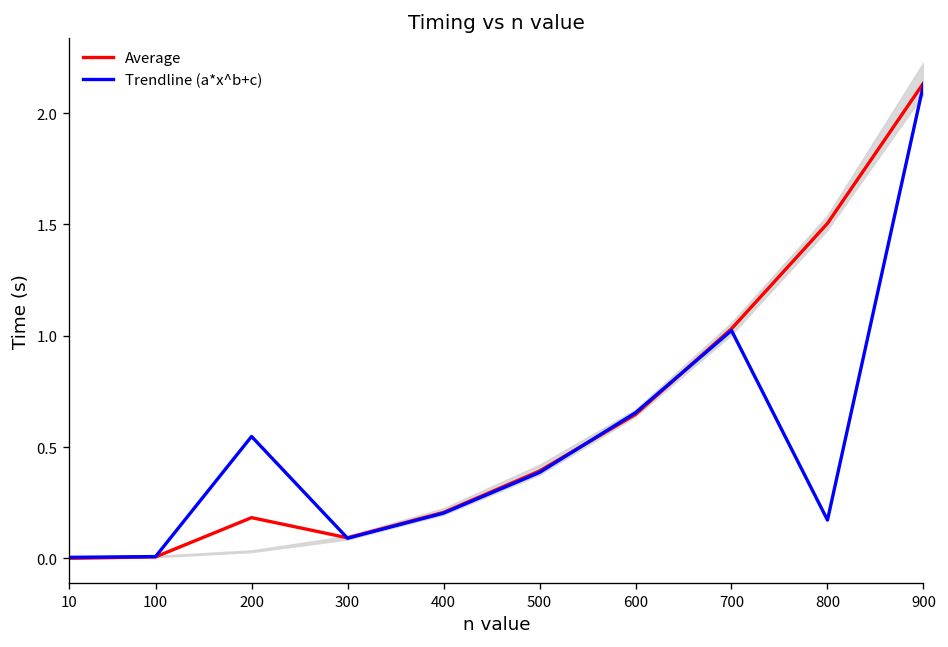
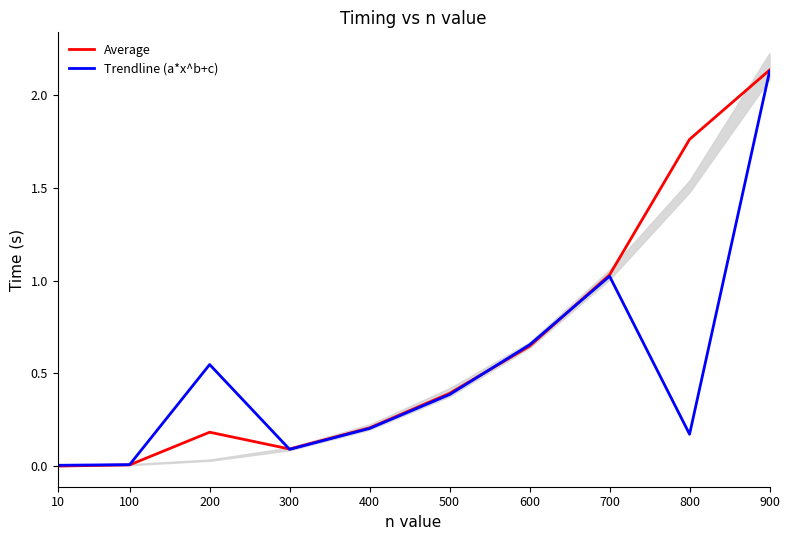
Average, 800: 1.51 -> 1.76
